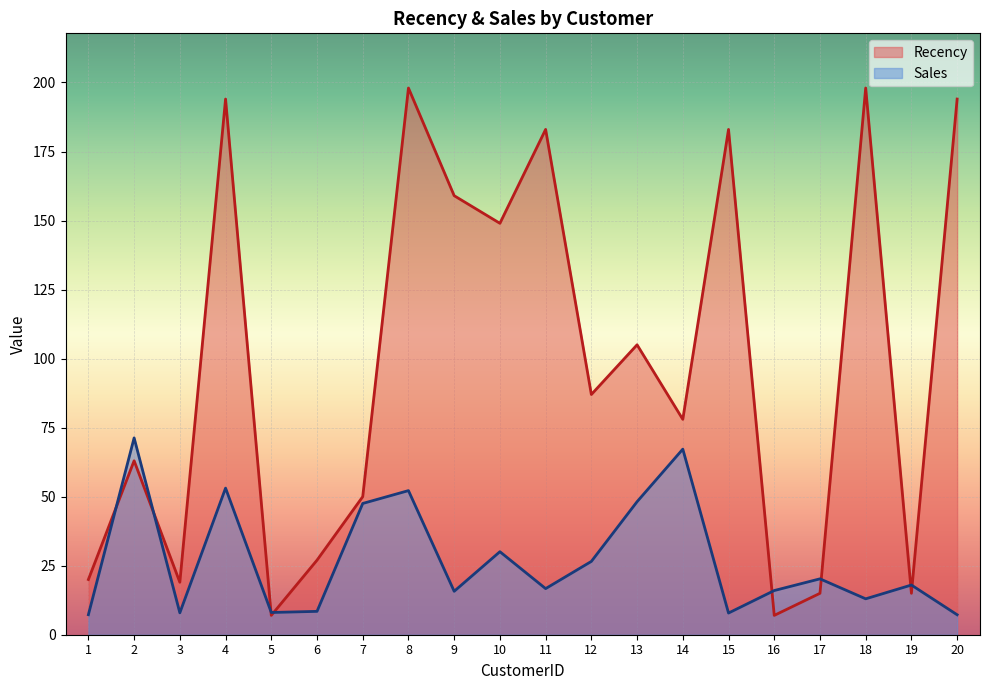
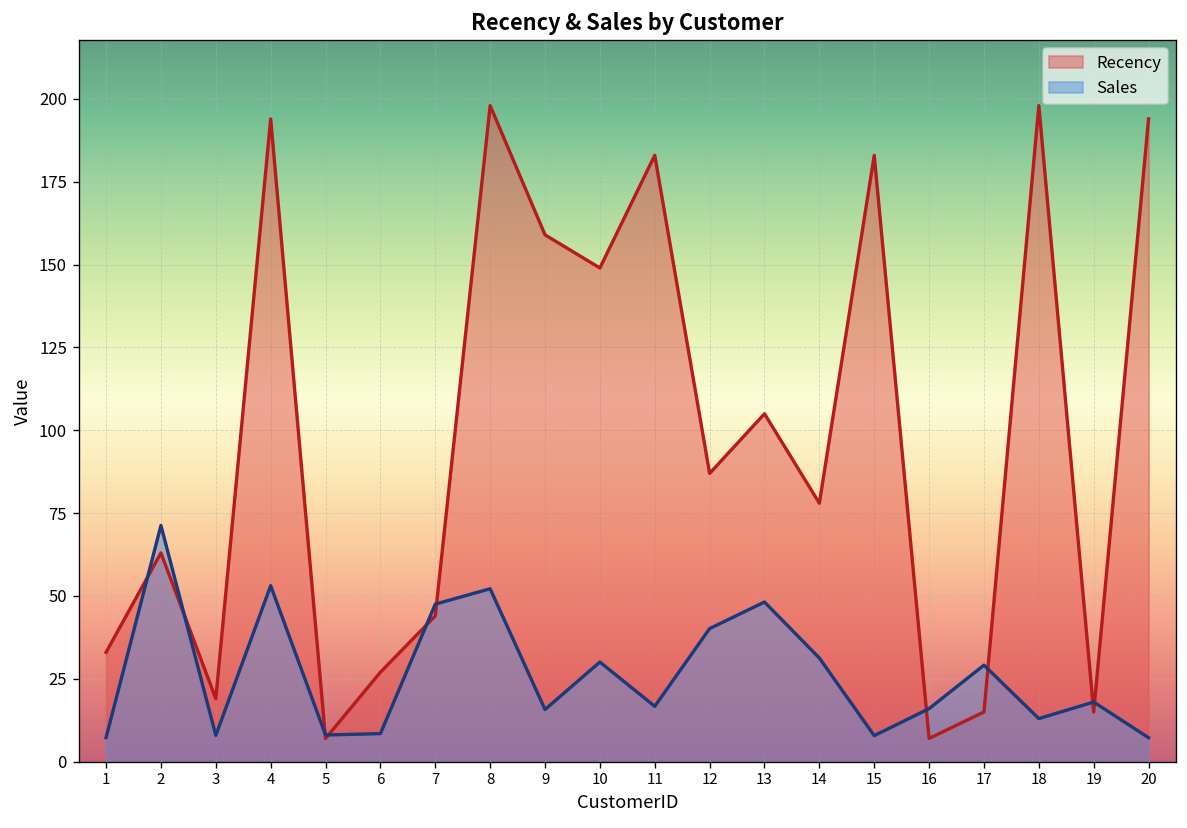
Recency, 1: 20 -> 33
Recency, 7: 50 -> 44
Sales, 12: 27 -> 40
Sales, 14: 67 -> 31
Sales, 17: 20 -> 29
